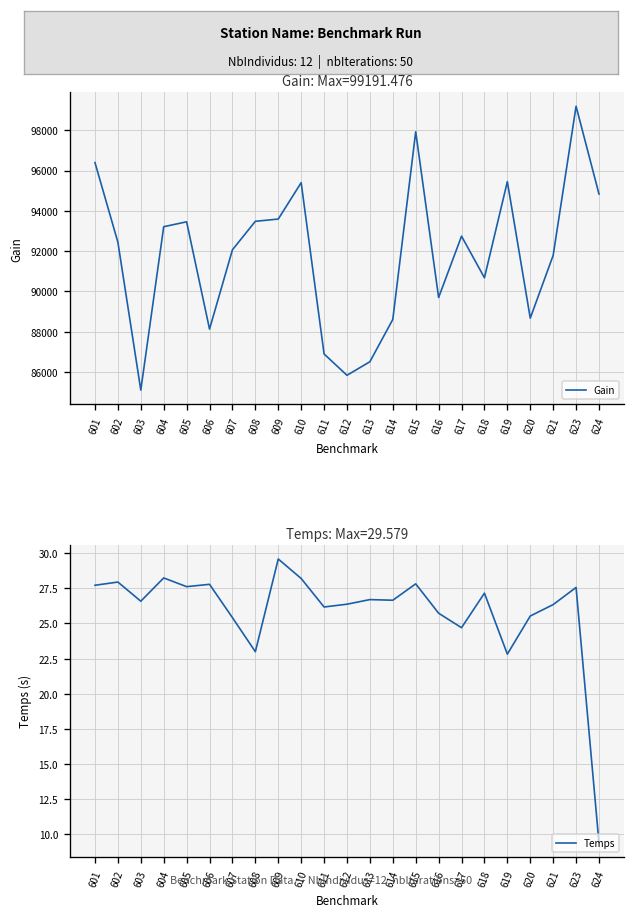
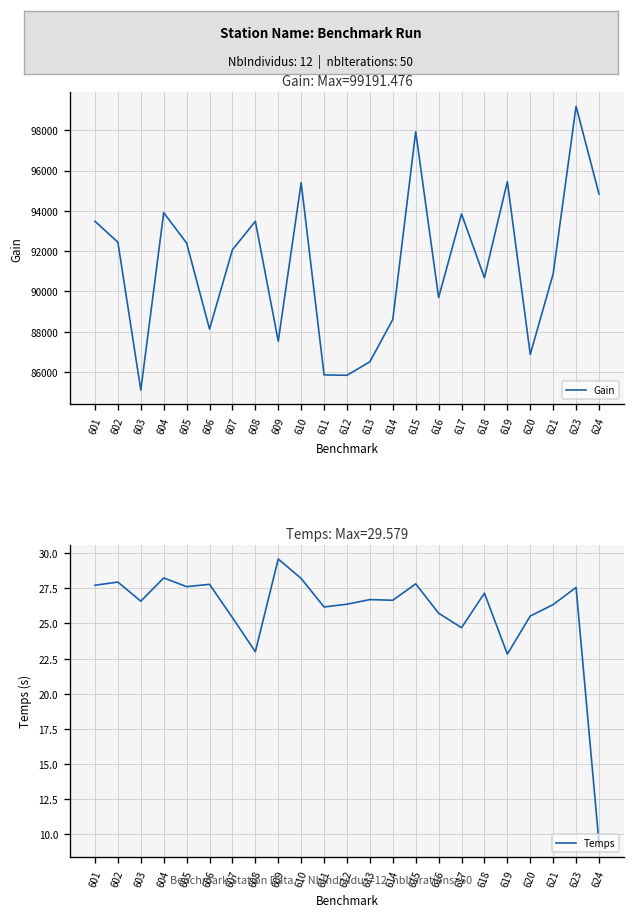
Gain: Max=99191.476, 601: 96400 -> 93500
Gain: Max=99191.476, 604: 93200 -> 93900
Gain: Max=99191.476, 605: 93500 -> 92400
Gain: Max=99191.476, 609: 93600 -> 87500
Gain: Max=99191.476, 611: 86900 -> 85900
Gain: Max=99191.476, 617: 92700 -> 93800
Gain: Max=99191.476, 620: 88700 -> 86900
Gain: Max=99191.476, 621: 91800 -> 90900
